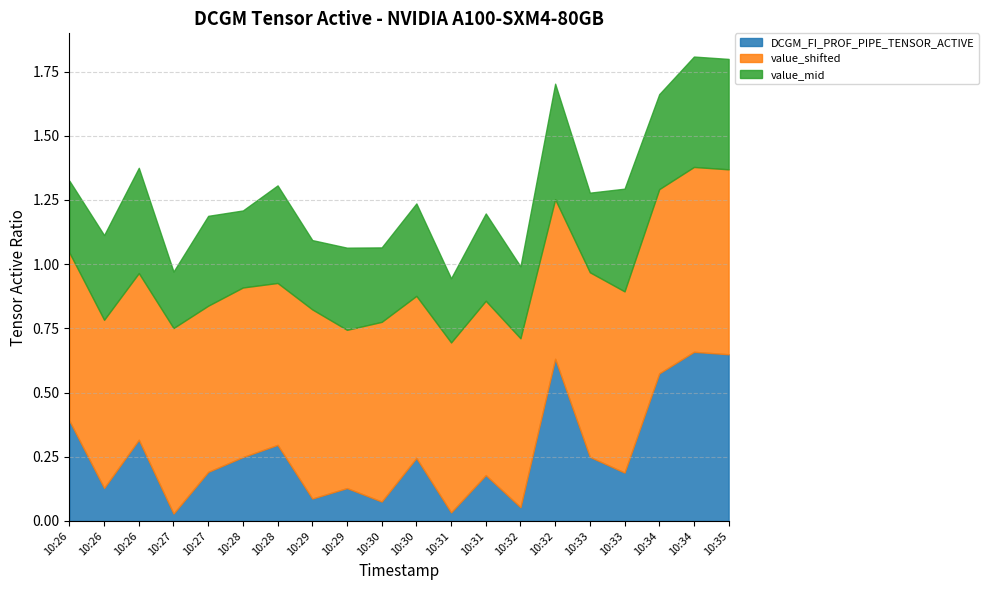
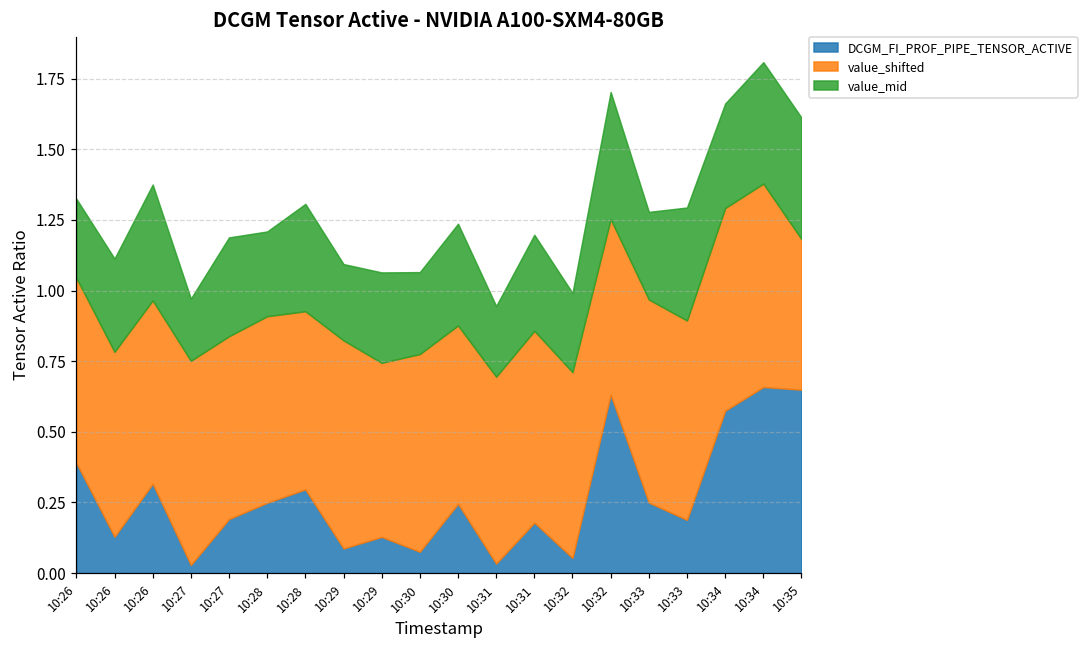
value_shifted, 10:35: 0.72 -> 0.53
